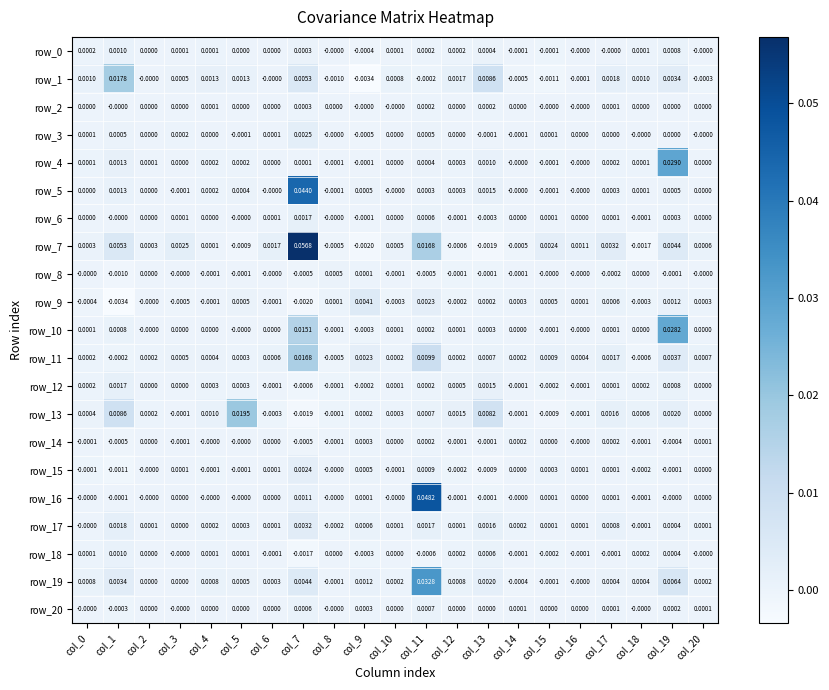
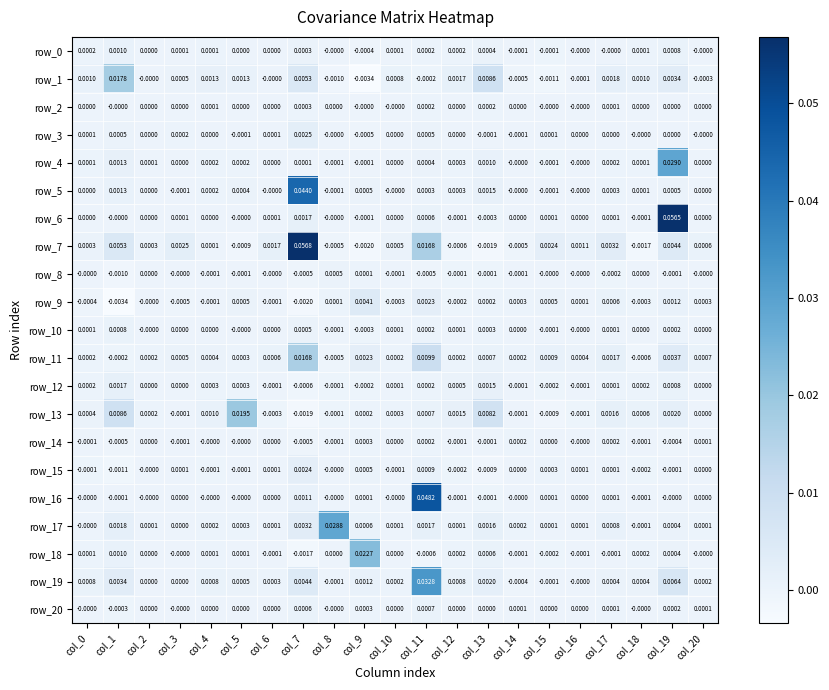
row_6, col_19: 0.0003 -> 0.0565
row_10, col_7: 0.0151 -> 0.0005
row_10, col_19: 0.0282 -> 0.0002
row_17, col_8: -0.0002 -> 0.0288
row_18, col_9: -0.0003 -> 0.0227
